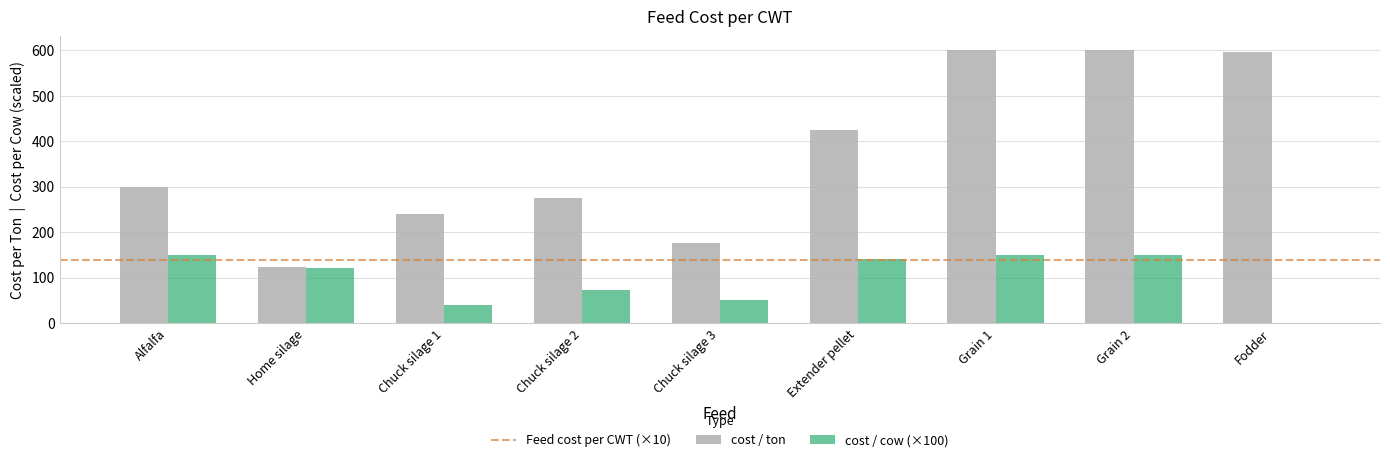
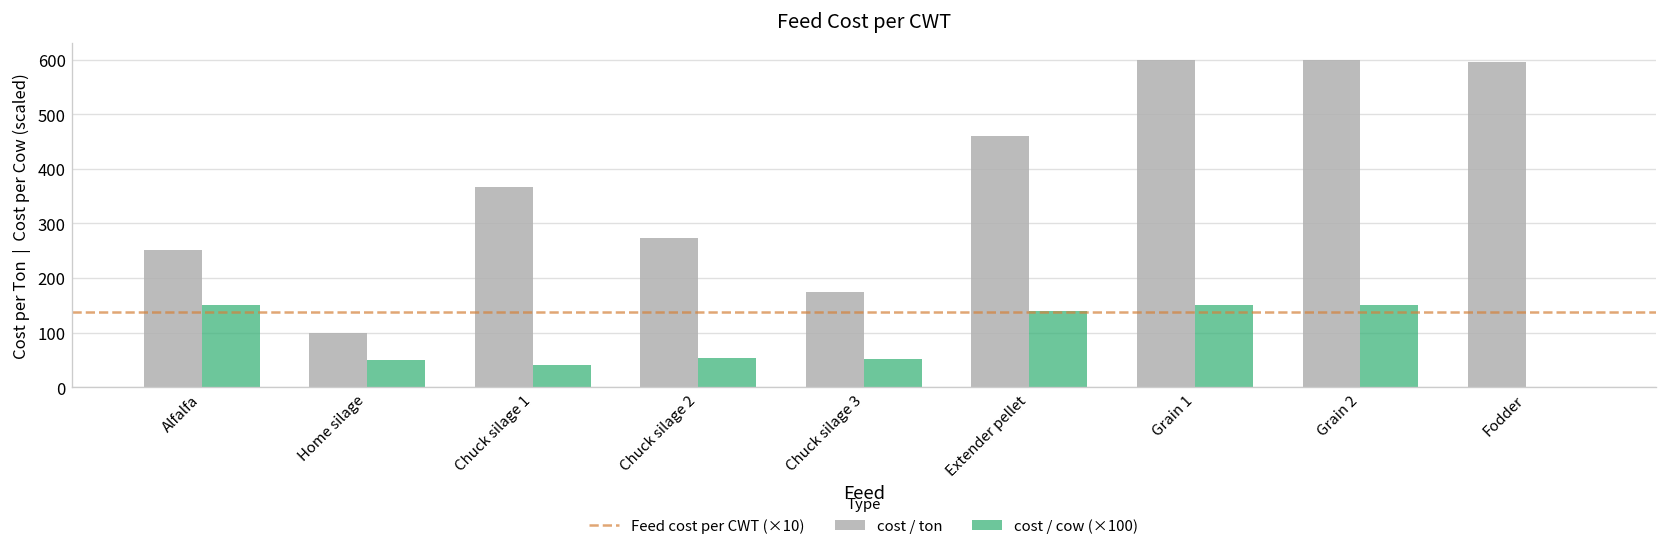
cost / ton, Alfalfa: 300 -> 250
cost / ton, Home silage: 120 -> 100
cost / cow (×100), Home silage: 120 -> 50
cost / ton, Chuck silage 1: 240 -> 370
cost / cow (×100), Chuck silage 2: 70 -> 50
cost / ton, Extender pellet: 430 -> 460
